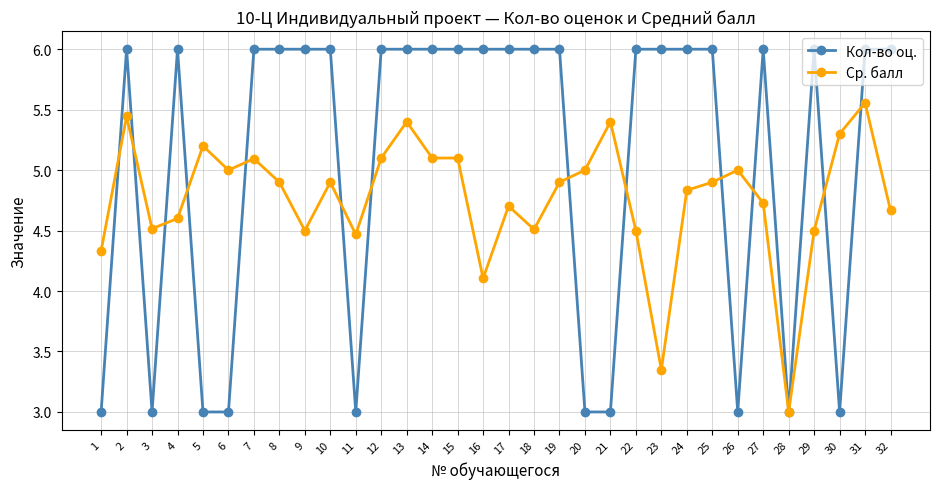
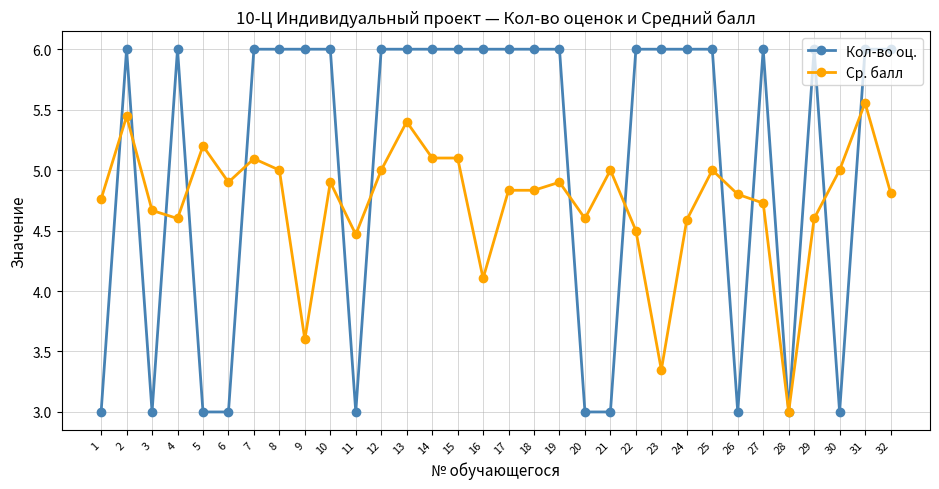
Ср. балл, 1: 4.33 -> 4.76
Ср. балл, 3: 4.52 -> 4.67
Ср. балл, 6: 5.0 -> 4.9
Ср. балл, 8: 4.9 -> 5.0
Ср. балл, 9: 4.5 -> 3.6
Ср. балл, 12: 5.1 -> 5.0
Ср. балл, 17: 4.70 -> 4.83
Ср. балл, 18: 4.51 -> 4.83
Ср. балл, 20: 5.0 -> 4.6
Ср. балл, 21: 5.4 -> 5.0
Ср. балл, 24: 4.83 -> 4.59
Ср. балл, 25: 4.9 -> 5.0
Ср. балл, 26: 5.0 -> 4.8
Ср. балл, 29: 4.5 -> 4.6
Ср. балл, 30: 5.3 -> 5.0
Ср. балл, 32: 4.67 -> 4.81
